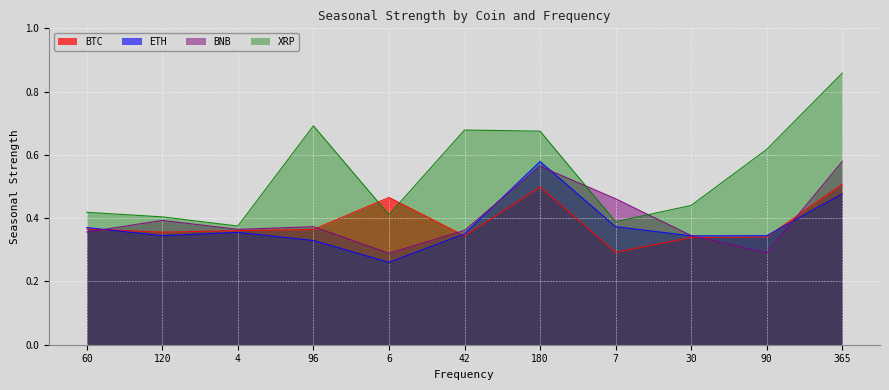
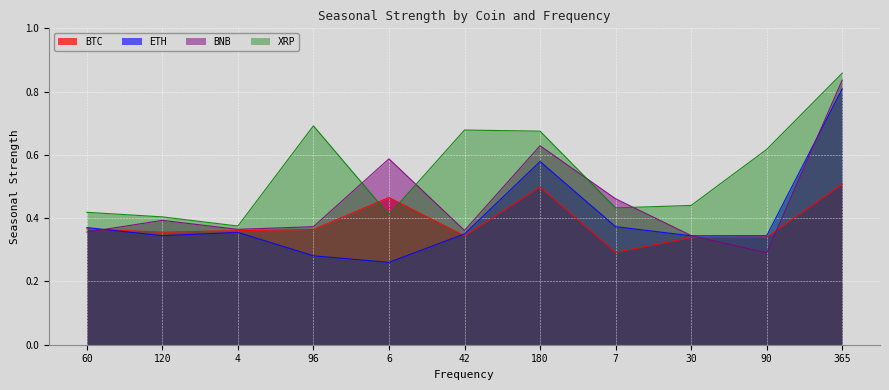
ETH, 96: 0.33 -> 0.28
BNB, 6: 0.29 -> 0.59
BNB, 180: 0.56 -> 0.63
XRP, 7: 0.39 -> 0.43
ETH, 365: 0.48 -> 0.81
BNB, 365: 0.58 -> 0.84
